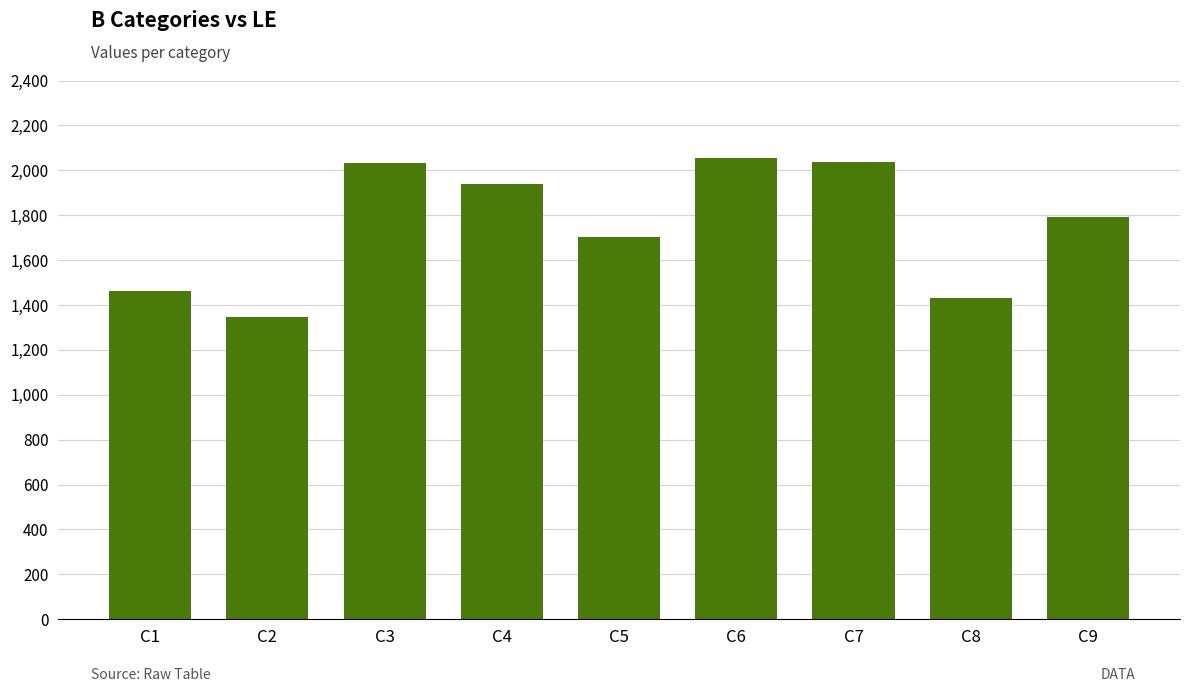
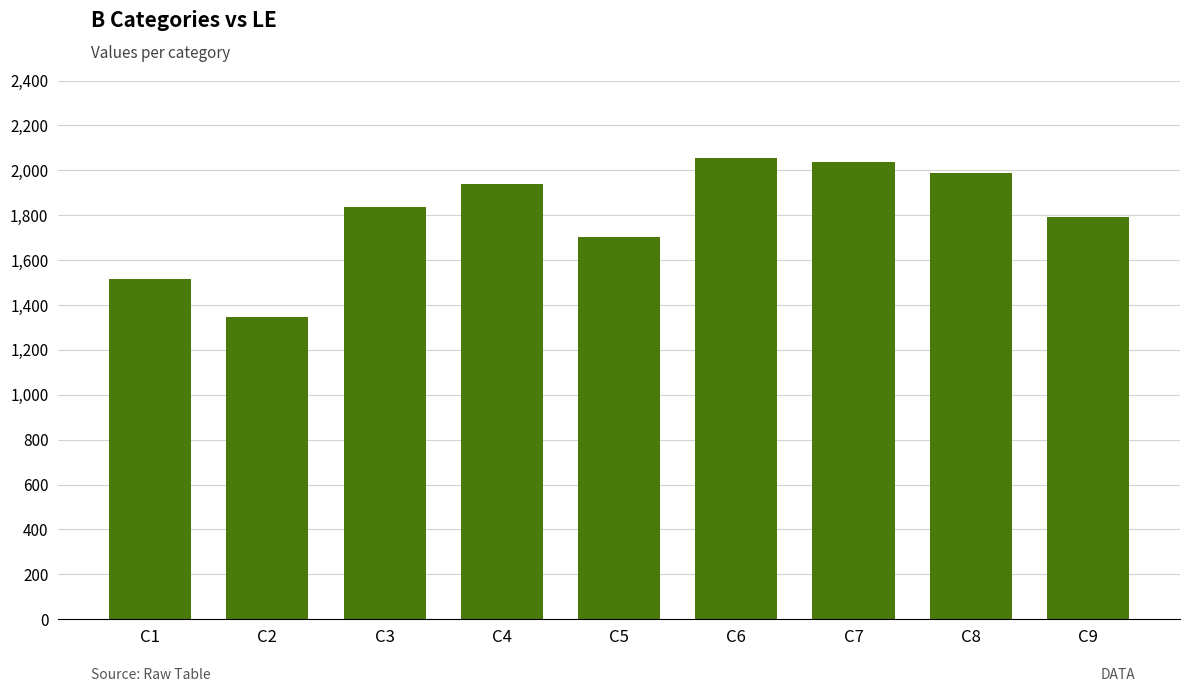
C1: 1,460 -> 1,520
C3: 2,030 -> 1,840
C8: 1,430 -> 1,990
